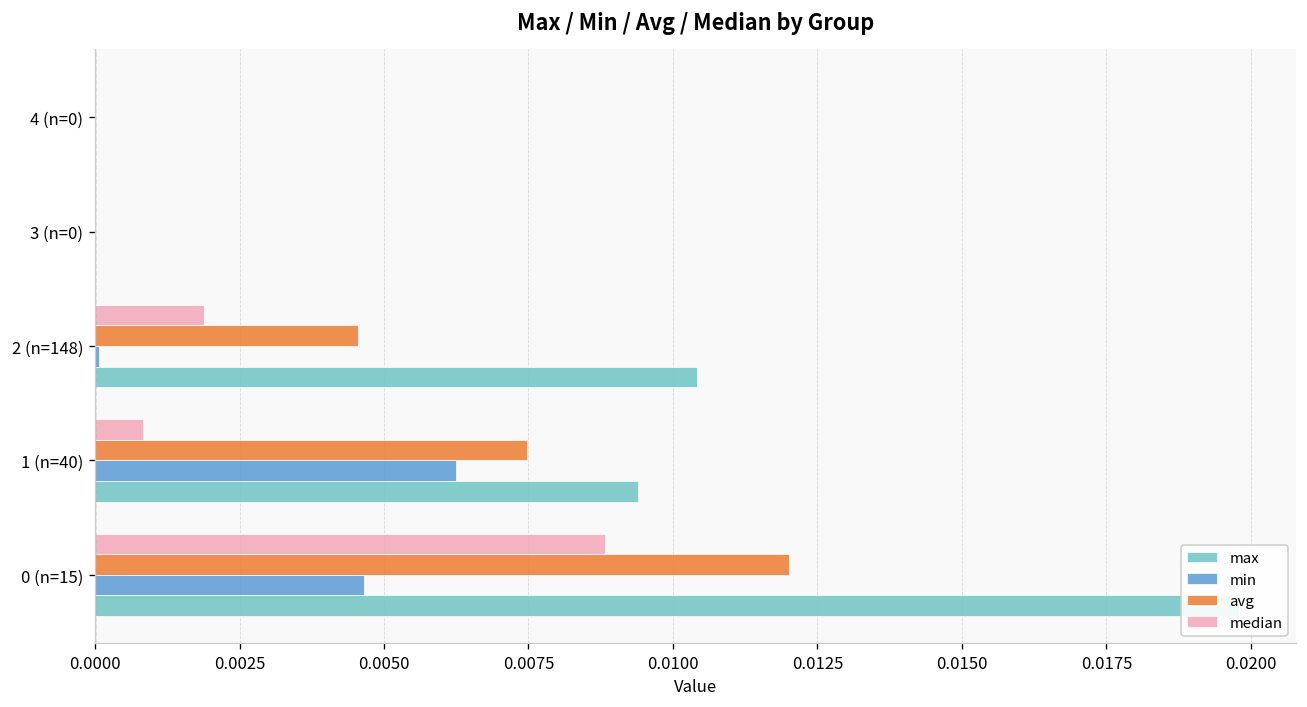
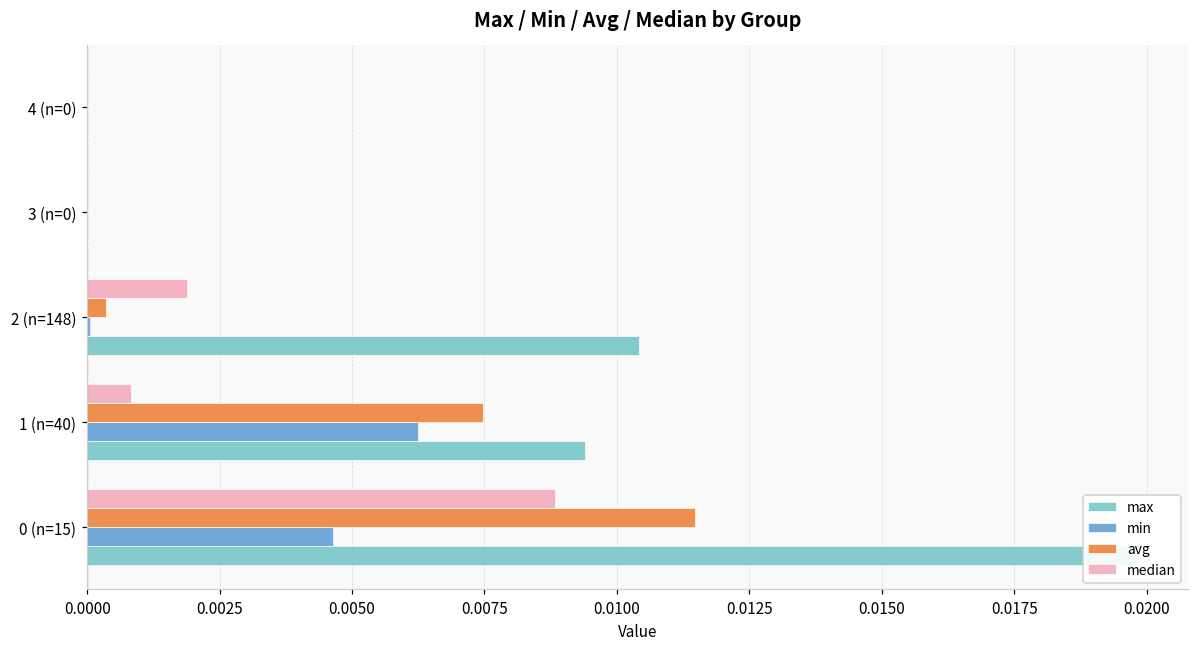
avg, 2 (n=148): 0.0045 -> 0.0004
avg, 0 (n=15): 0.0120 -> 0.0115
